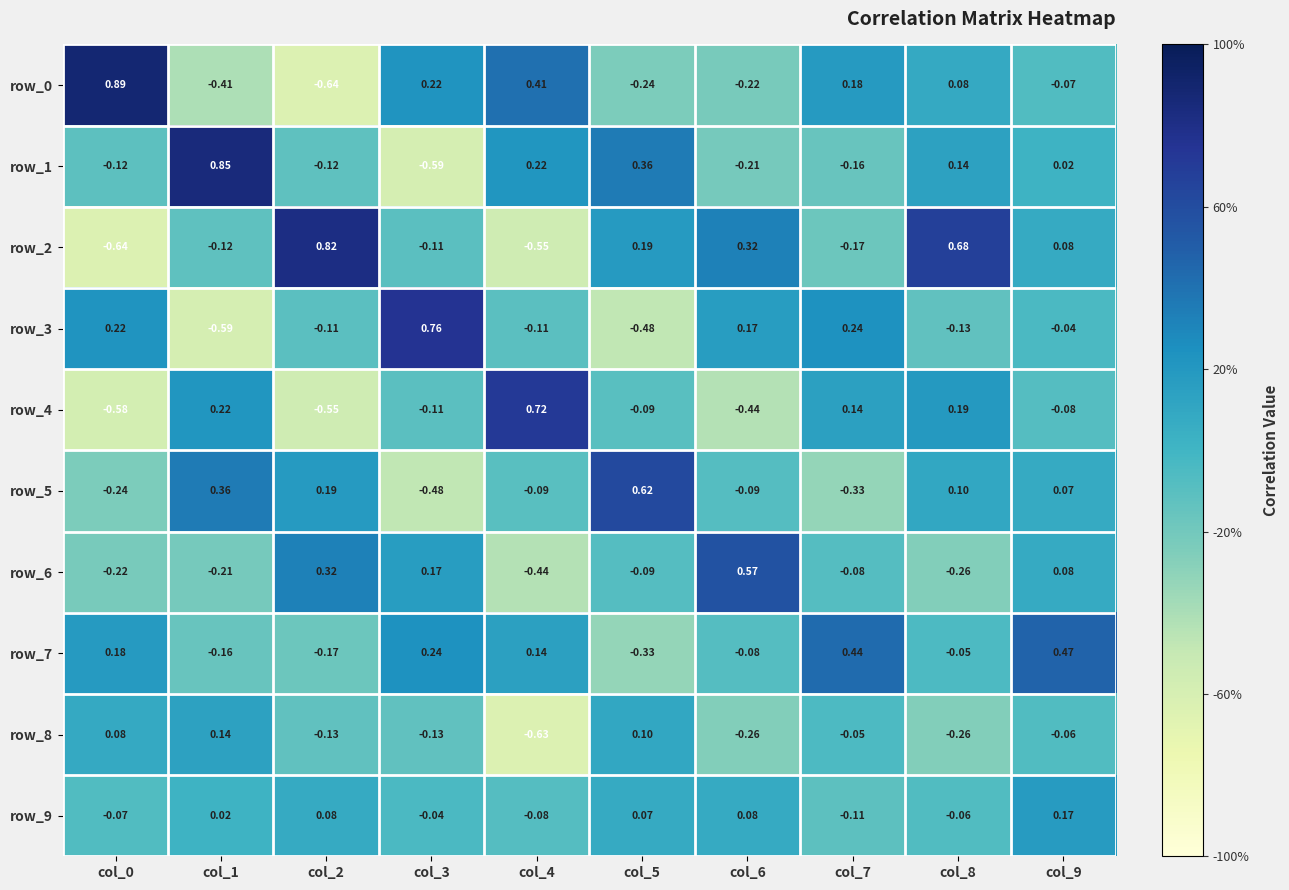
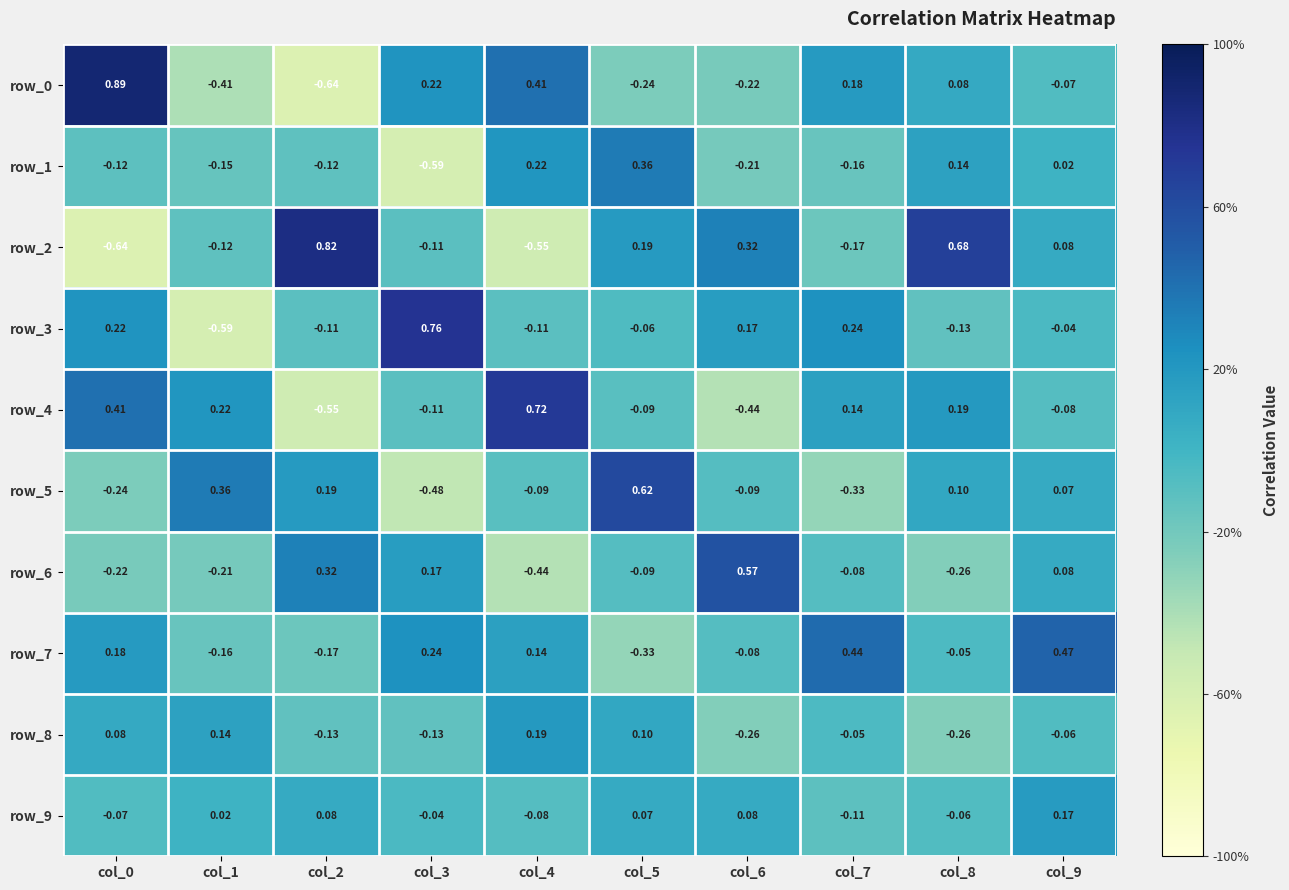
row_1, col_1: 0.85 -> -0.15
row_3, col_5: -0.48 -> -0.06
row_4, col_0: -0.58 -> 0.41
row_8, col_4: -0.63 -> 0.19
